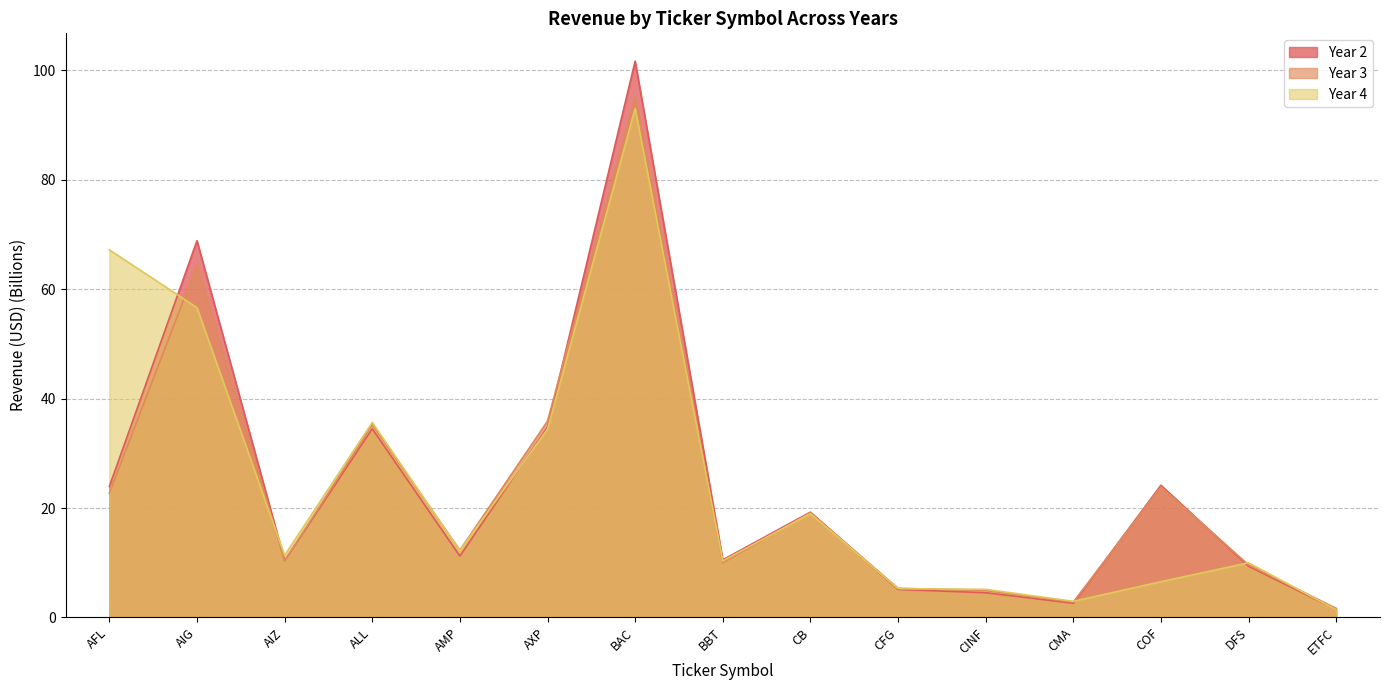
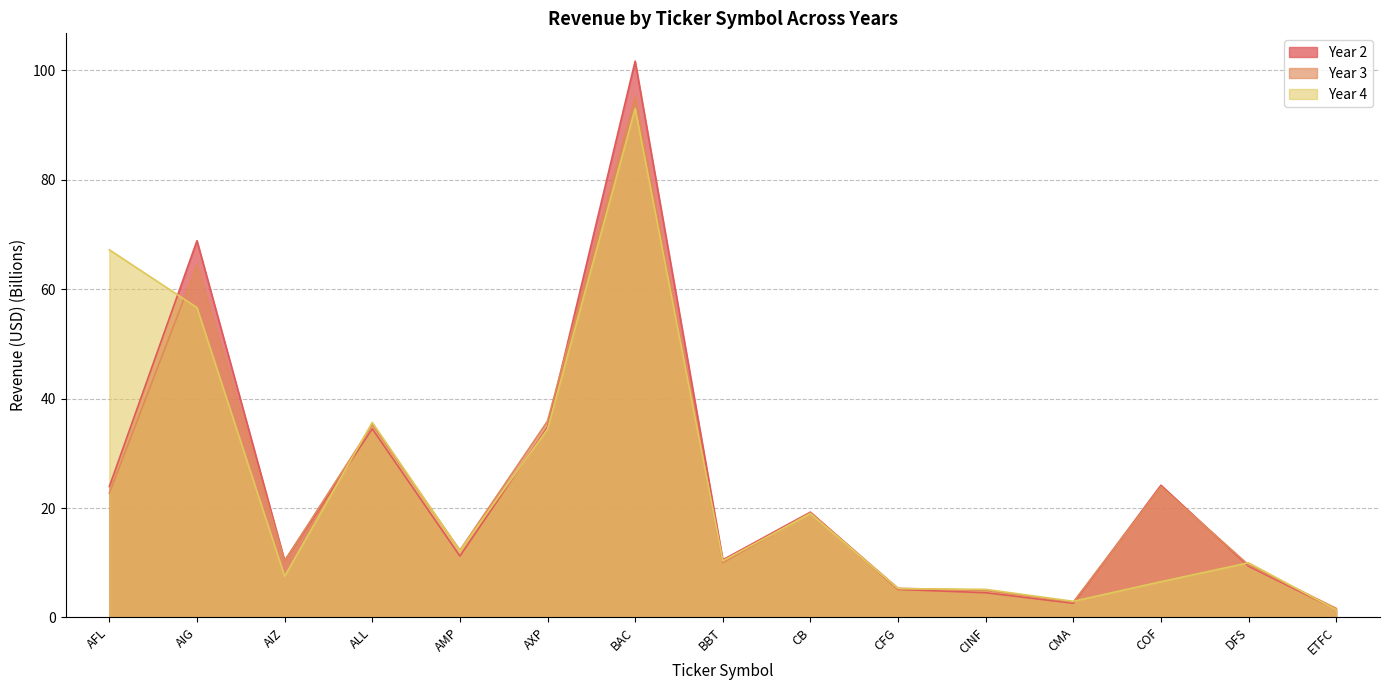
Year 4, AIZ: 11 -> 8
